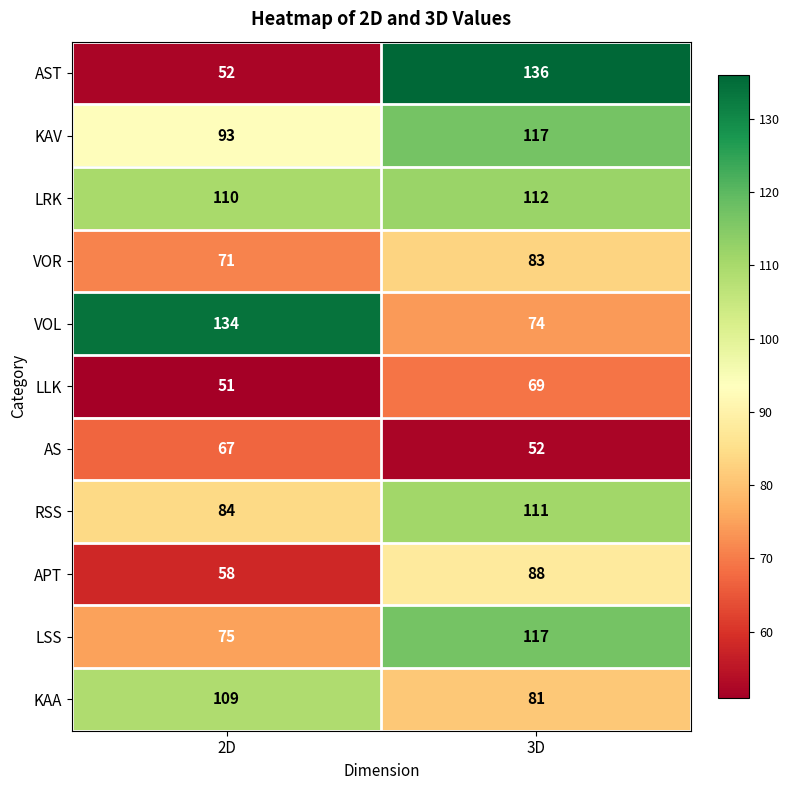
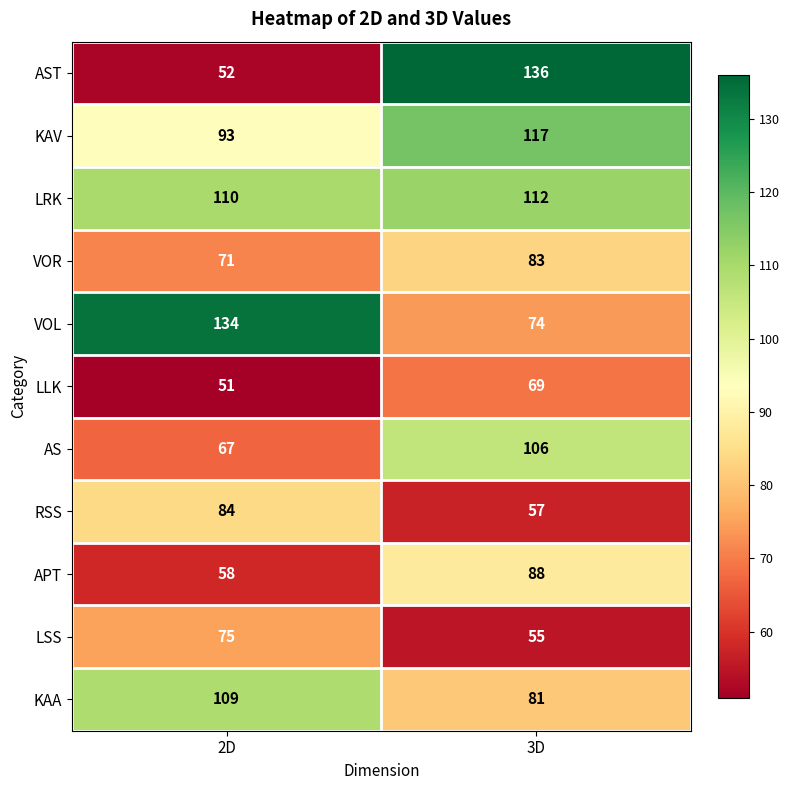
AS, 3D: 52 -> 106
RSS, 3D: 111 -> 57
LSS, 3D: 117 -> 55
